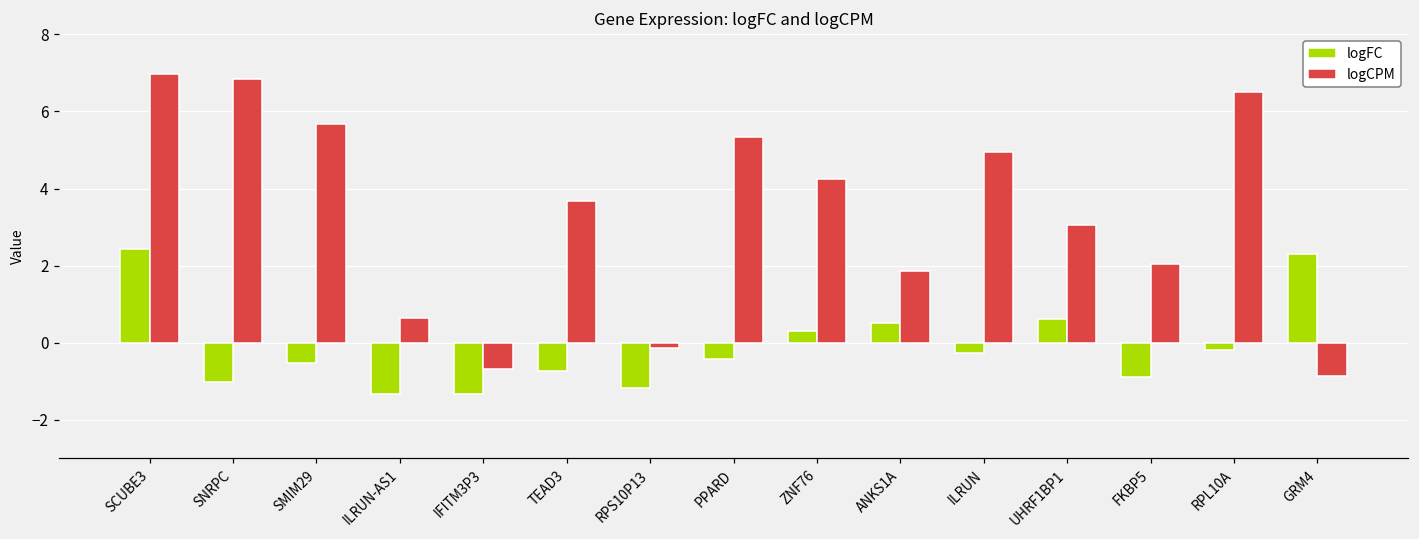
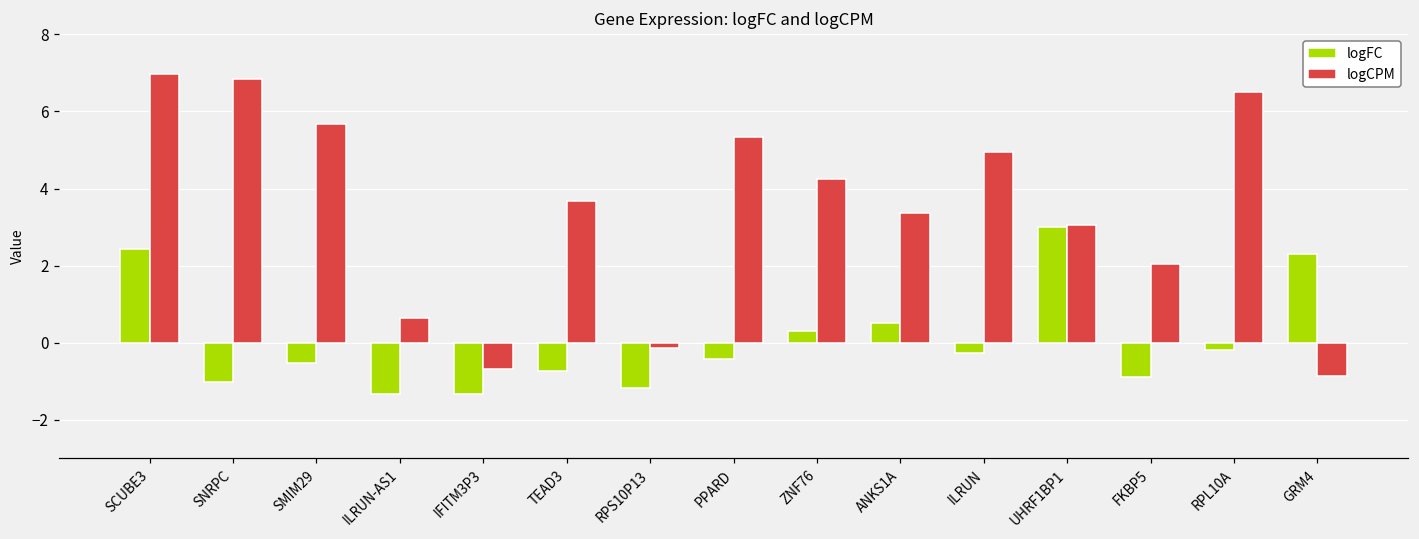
logCPM, ANKS1A: 1.9 -> 3.4
logFC, UHRF1BP1: 0.6 -> 3.0
